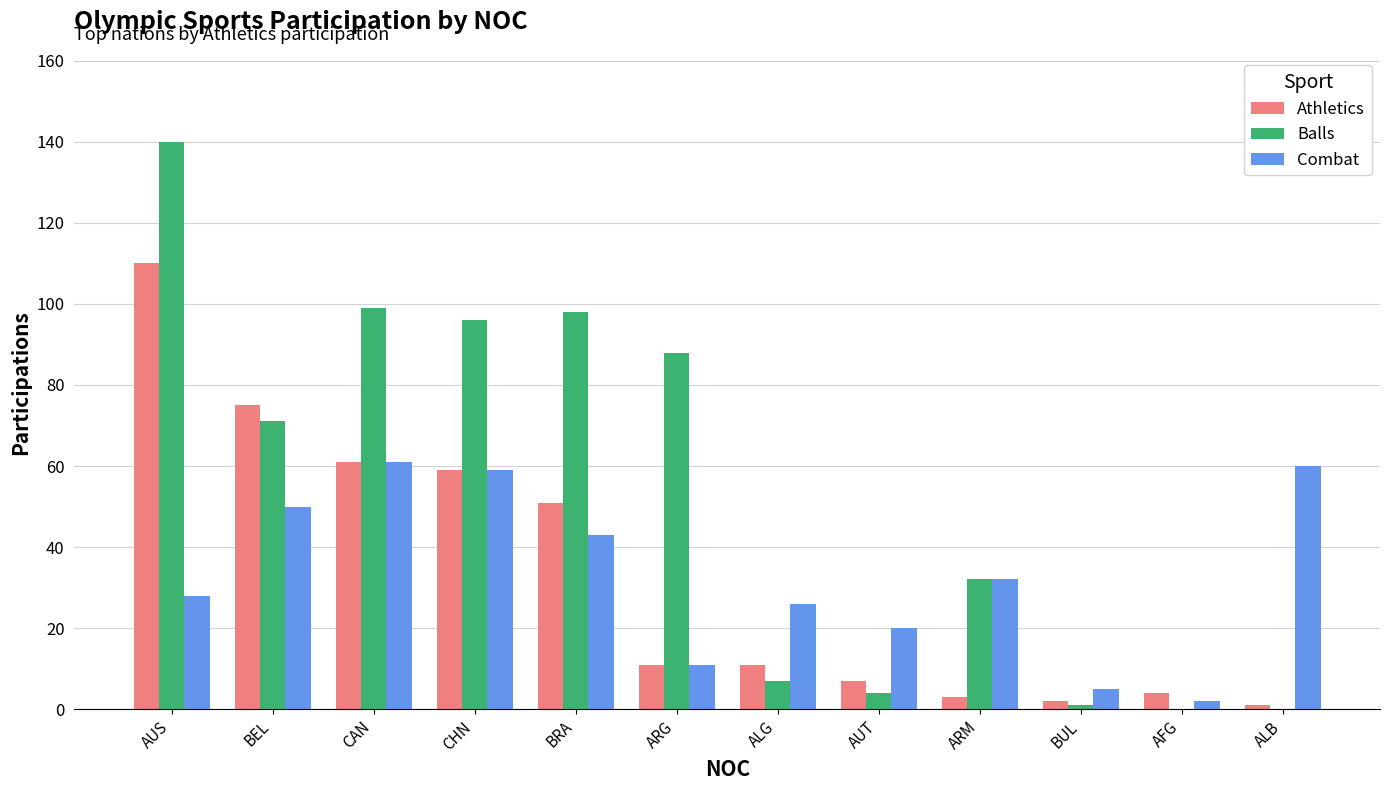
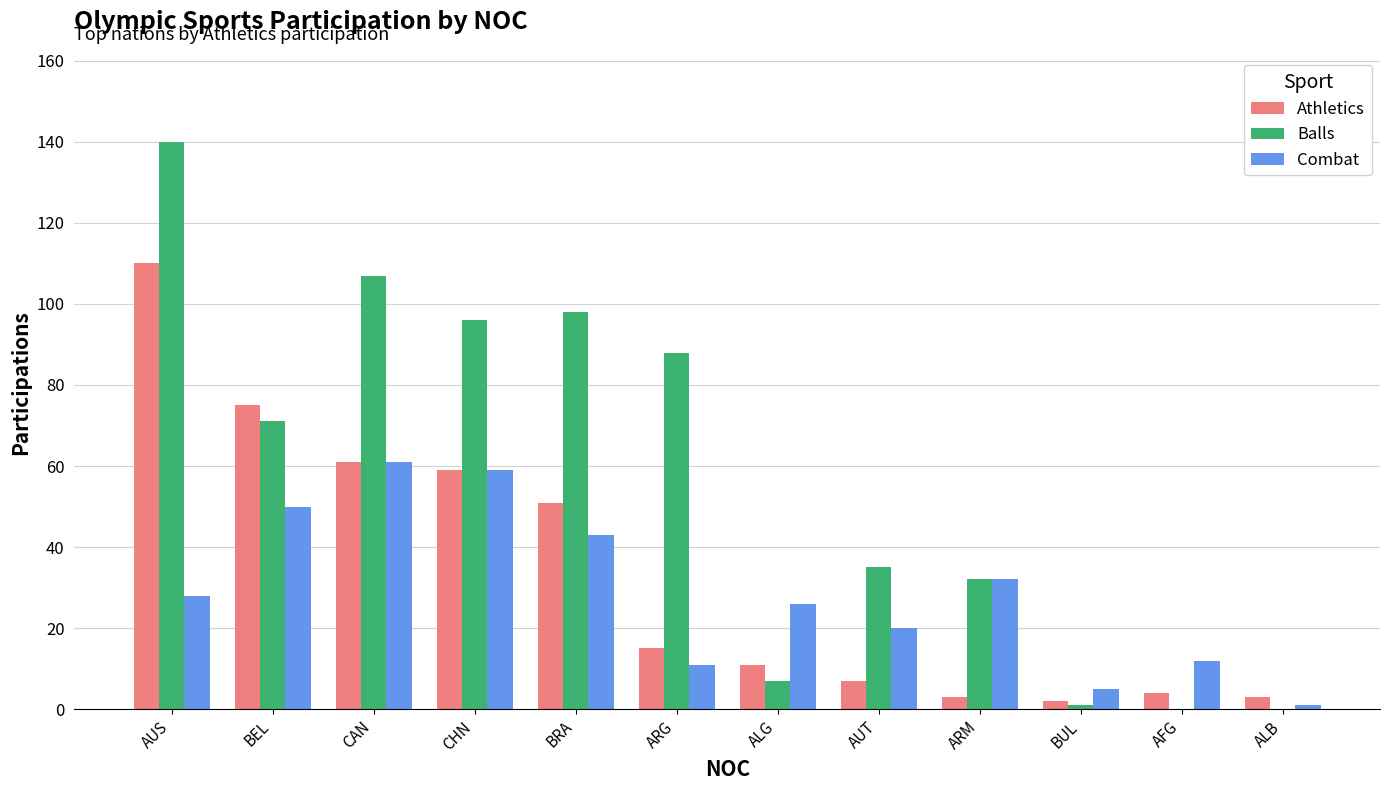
Balls, CAN: 99 -> 107
Athletics, ARG: 11 -> 15
Balls, AUT: 4 -> 35
Combat, AFG: 2 -> 12
Athletics, ALB: 1 -> 3
Combat, ALB: 60 -> 1
